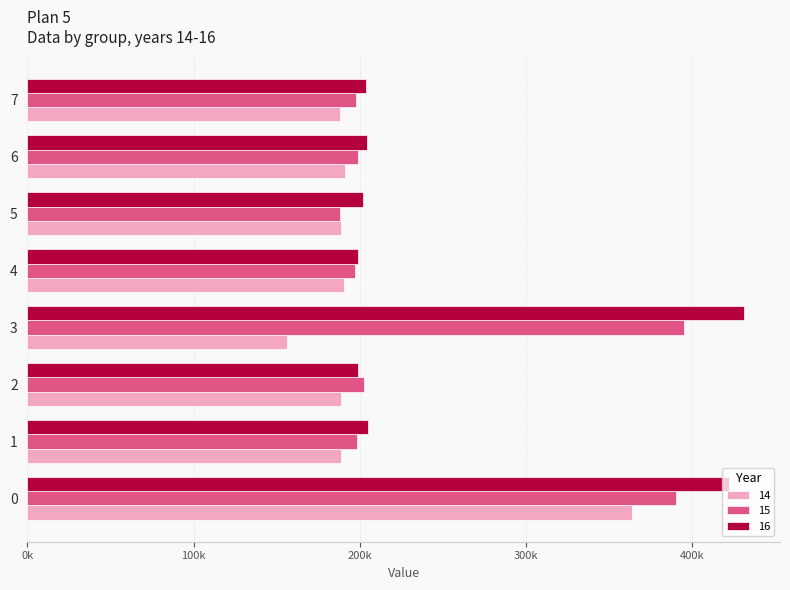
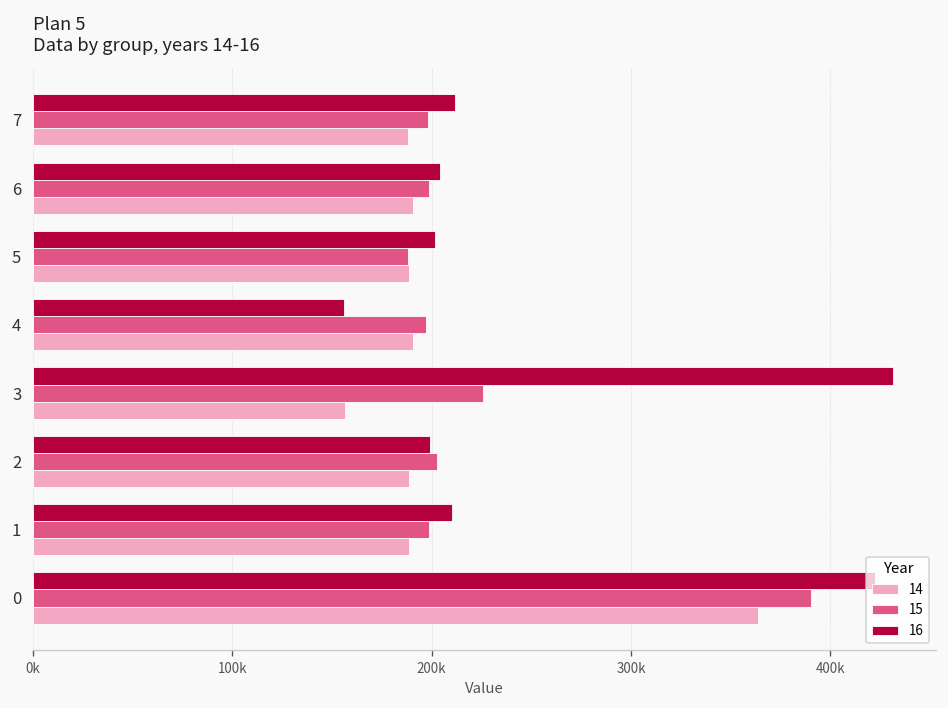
16, 7: 204000 -> 212000
16, 4: 199000 -> 156000
15, 3: 395000 -> 226000
16, 1: 205000 -> 210000
